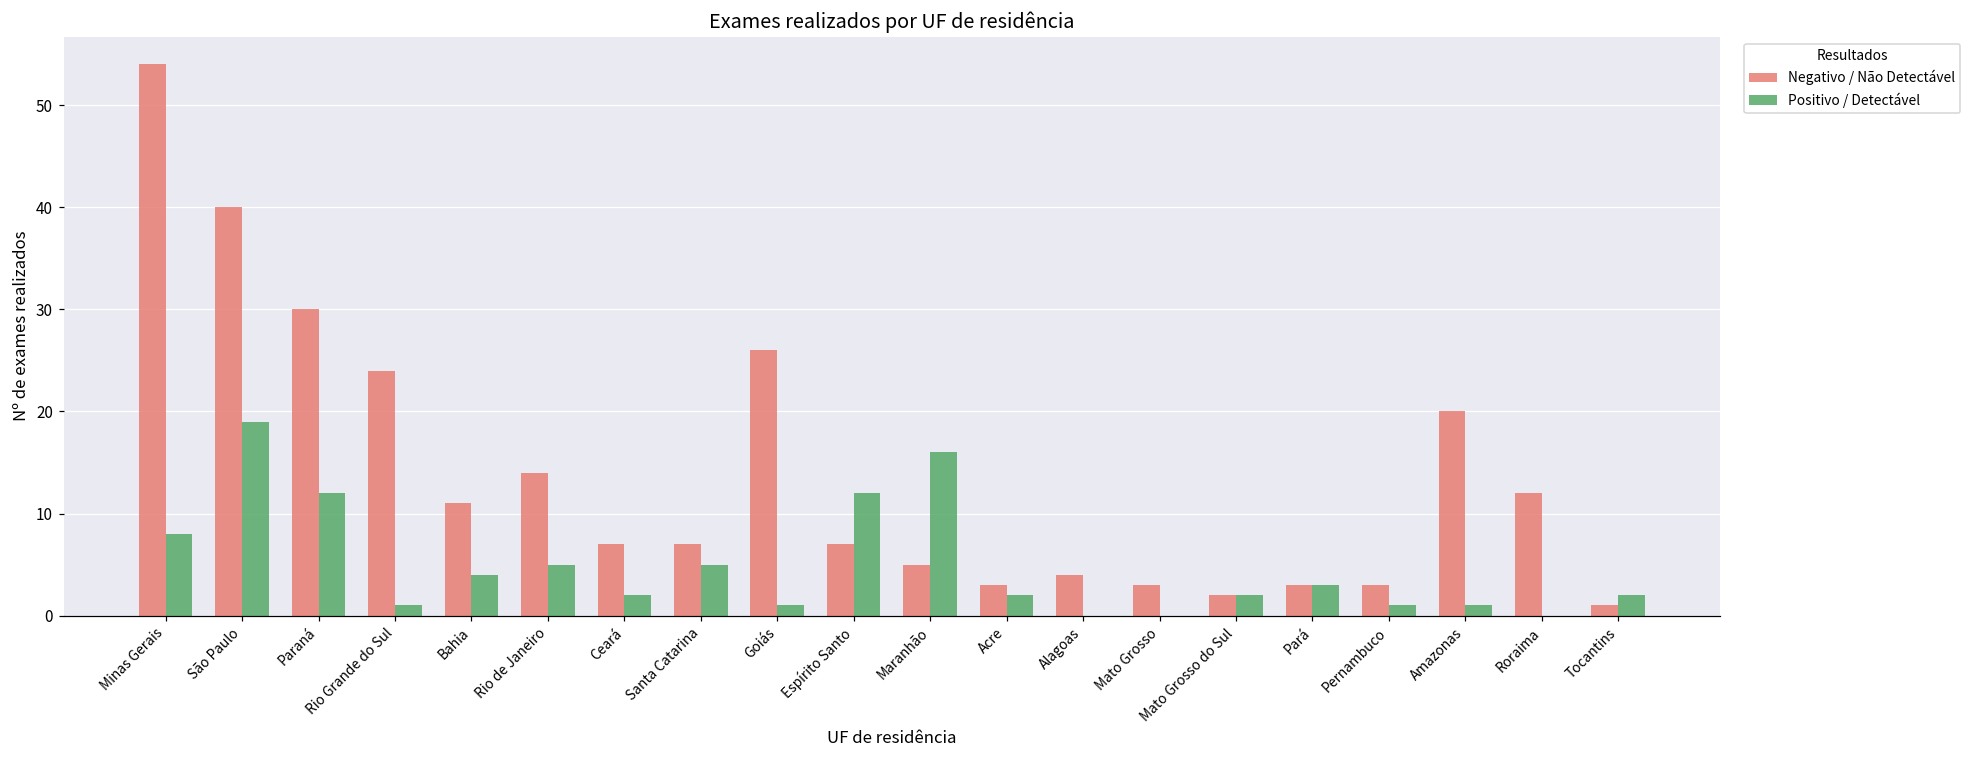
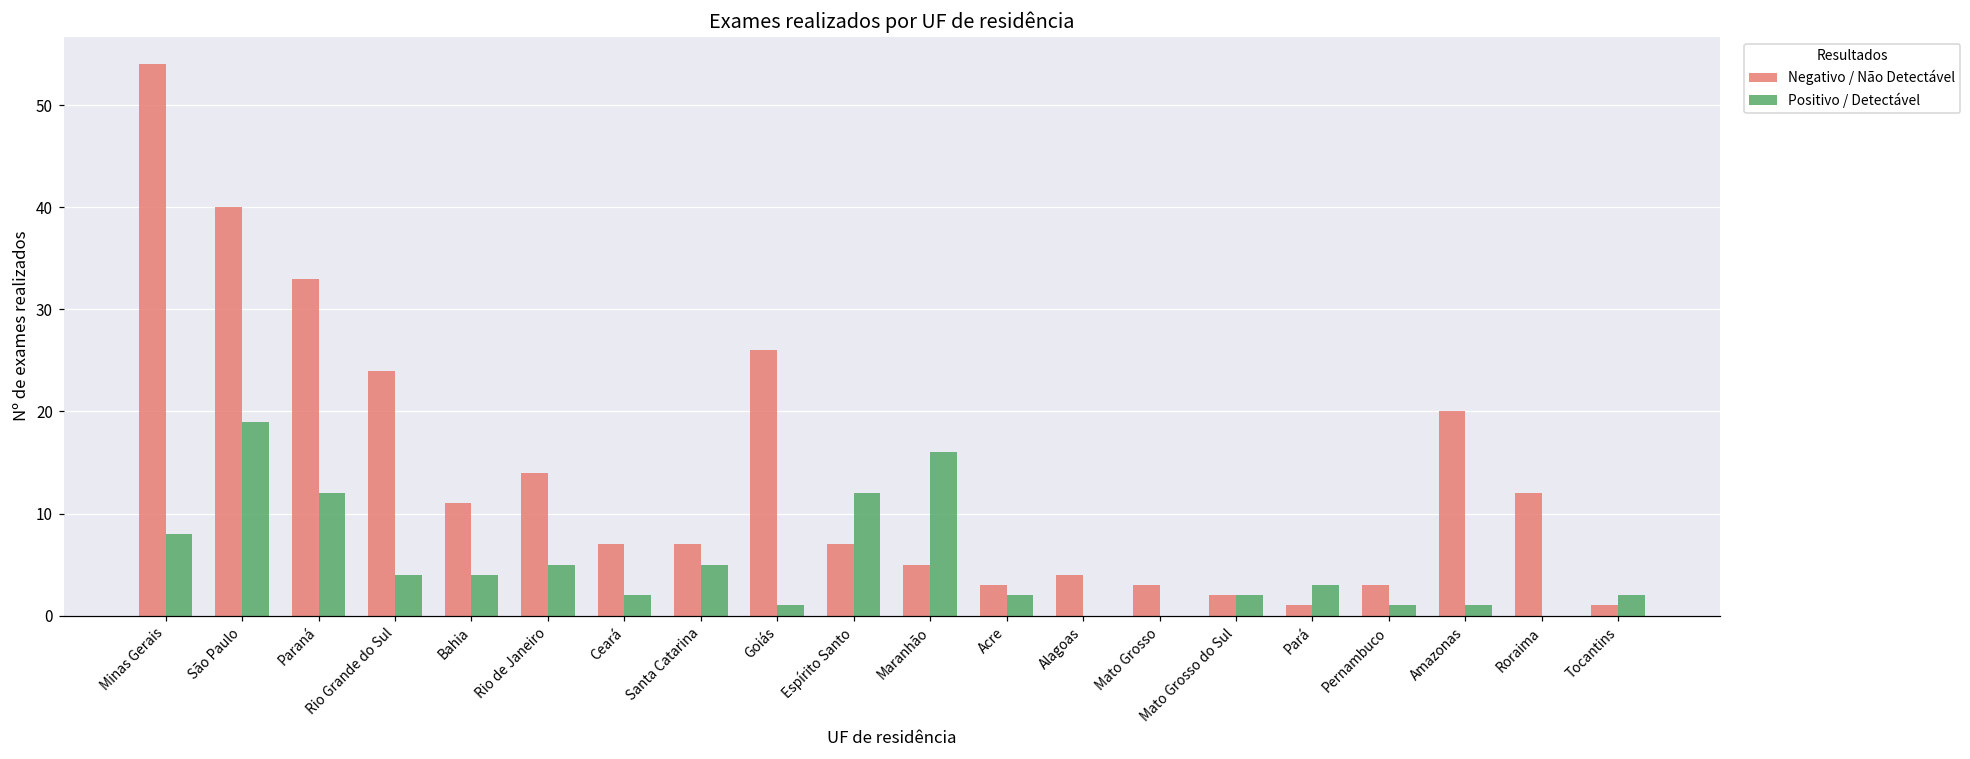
Negativo / Não Detectável, Paraná: 30 -> 33
Positivo / Detectável, Rio Grande do Sul: 1 -> 4
Negativo / Não Detectável, Pará: 3 -> 1
